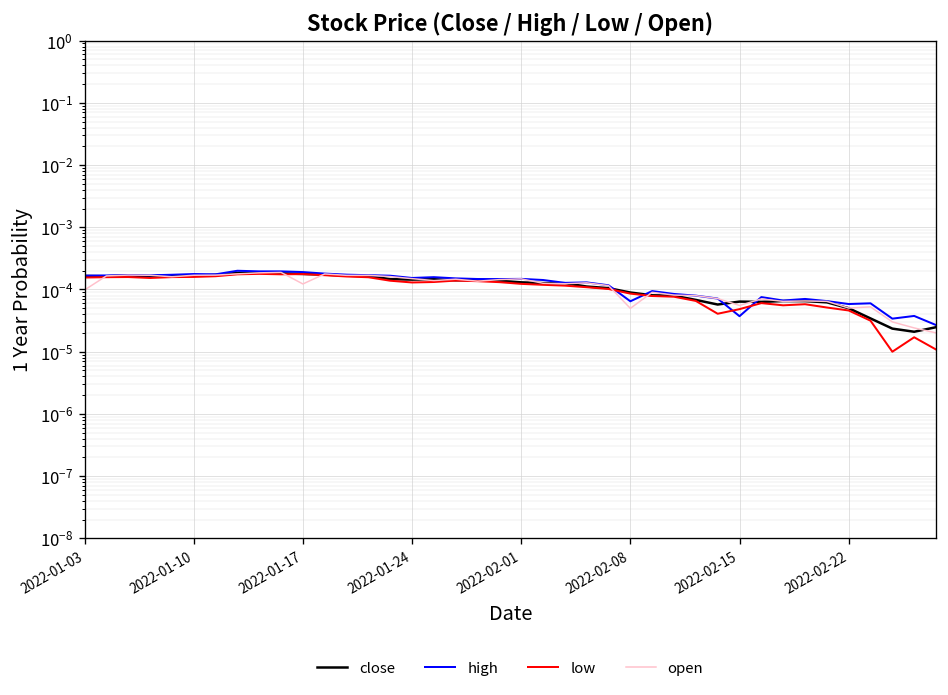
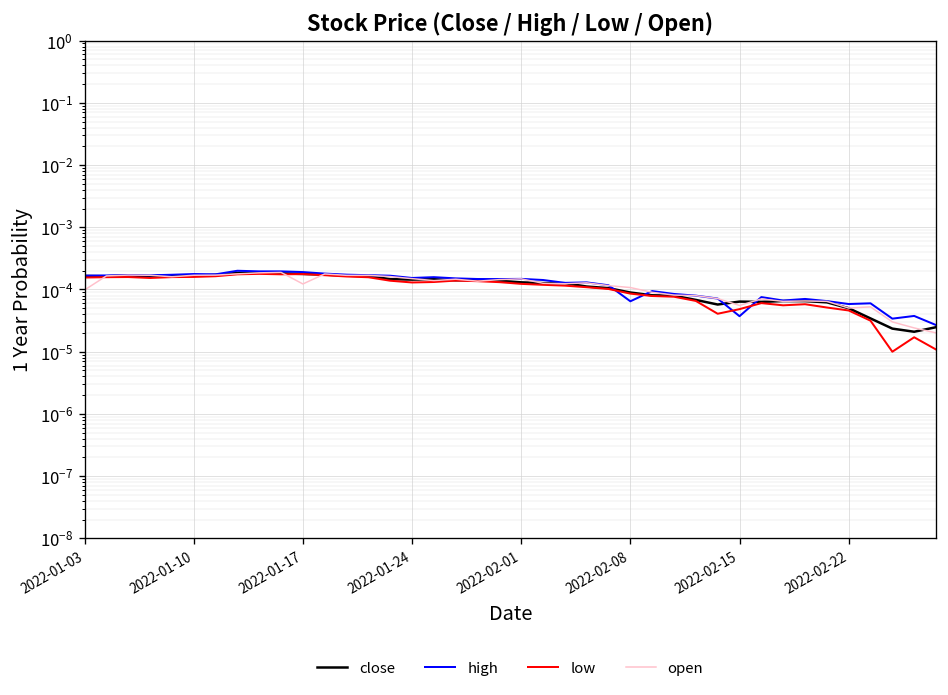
open, 2022-02-08: 0.00005 -> 0.00011
